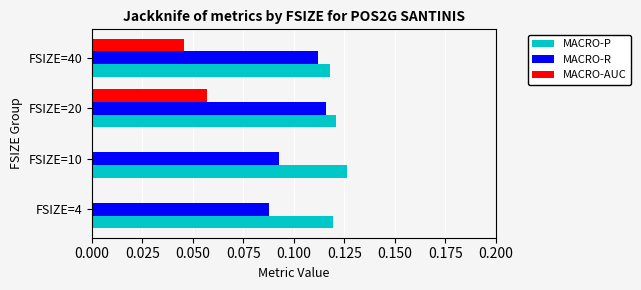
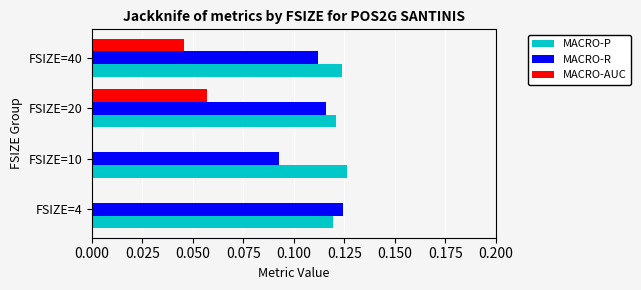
MACRO-P, FSIZE=40: 0.118 -> 0.124
MACRO-R, FSIZE=4: 0.087 -> 0.124
